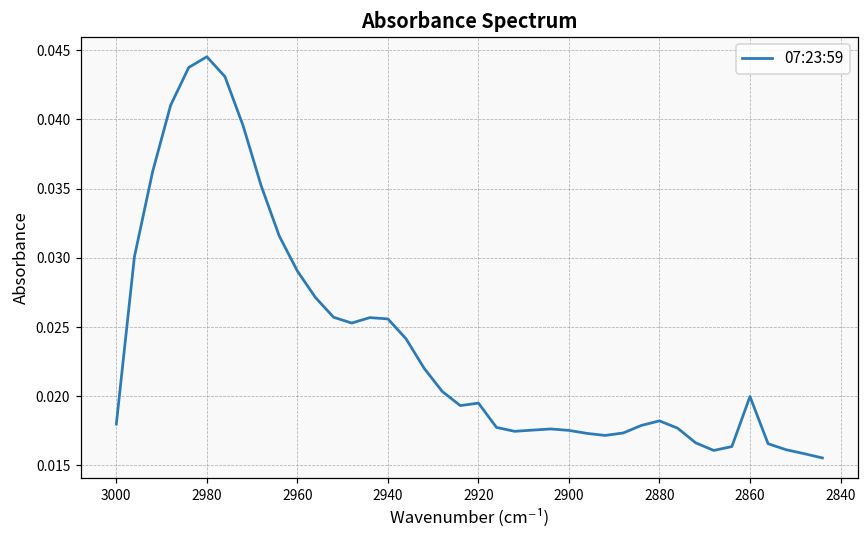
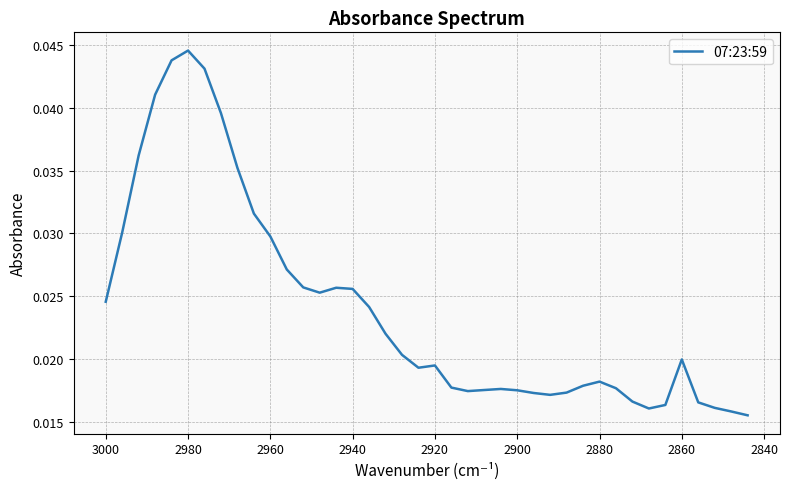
3000: 0.0180 -> 0.0246
2960: 0.0291 -> 0.0298
